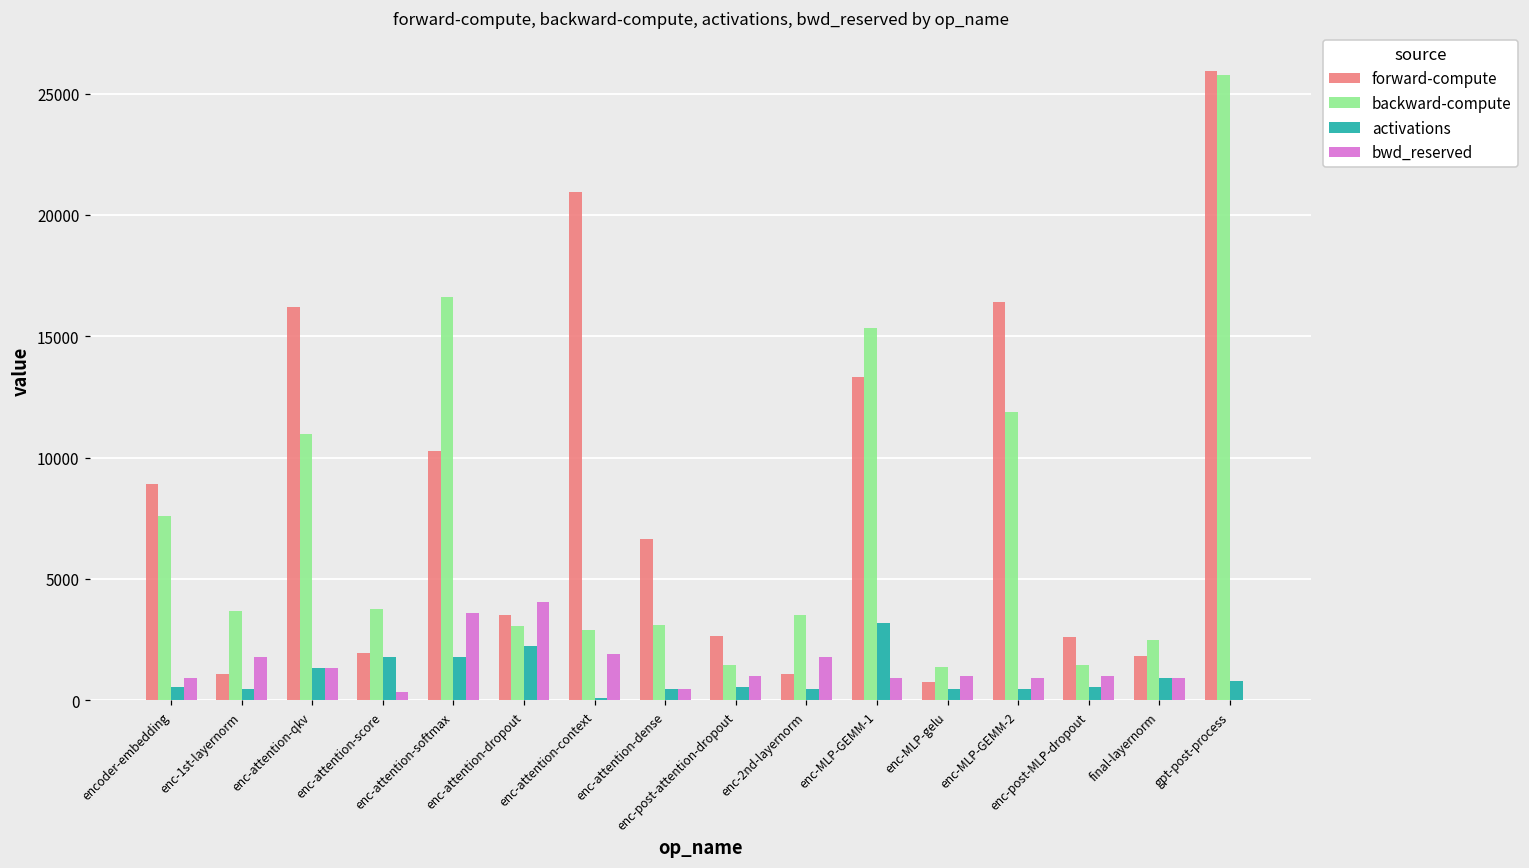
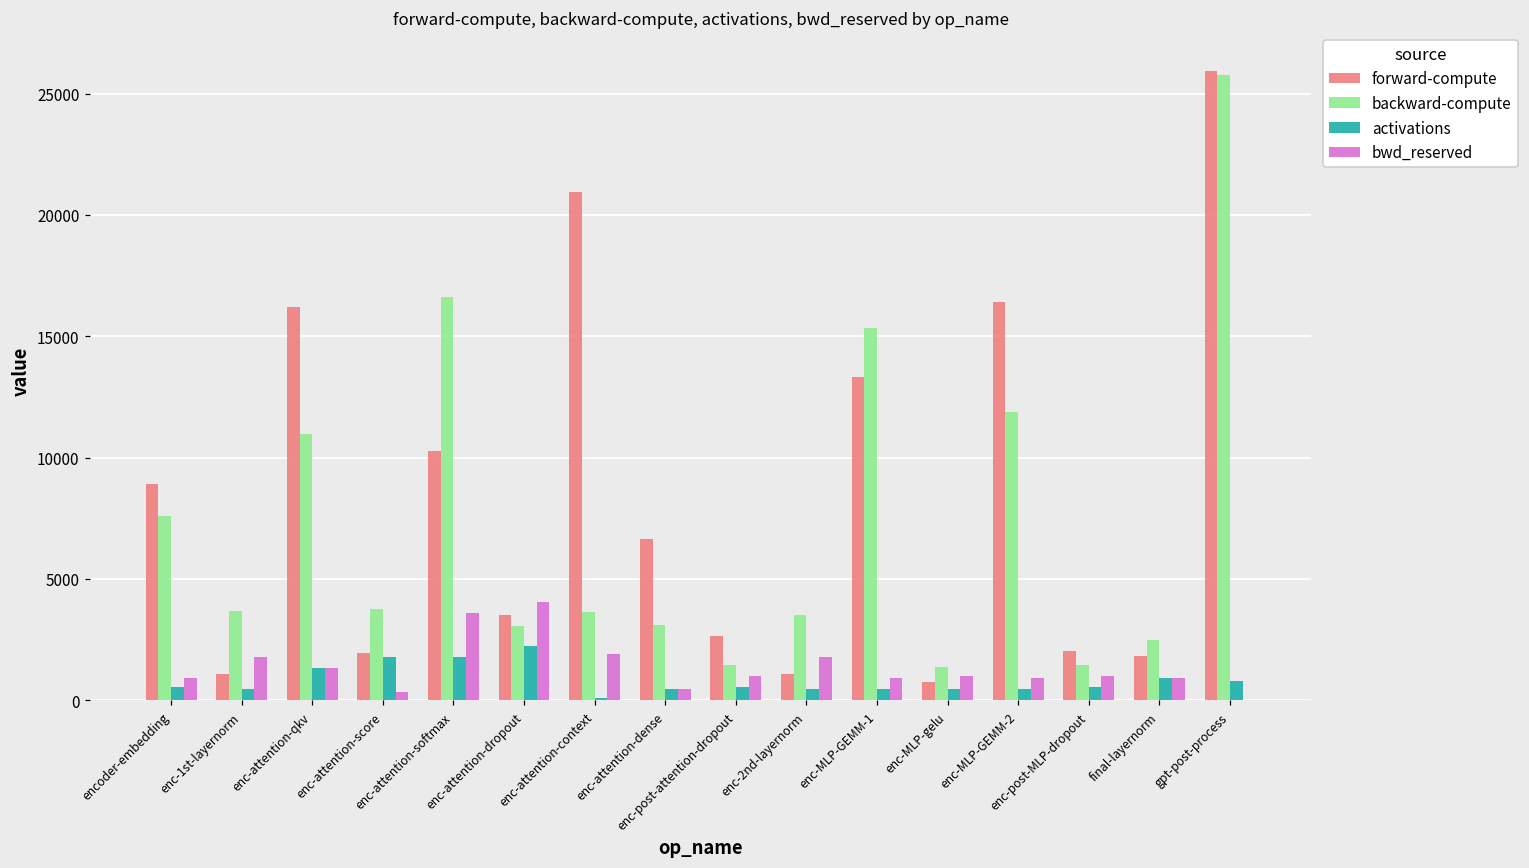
backward-compute, enc-attention-context: 2900 -> 3600
activations, enc-MLP-GEMM-1: 3200 -> 400
forward-compute, enc-post-MLP-dropout: 2600 -> 2000
